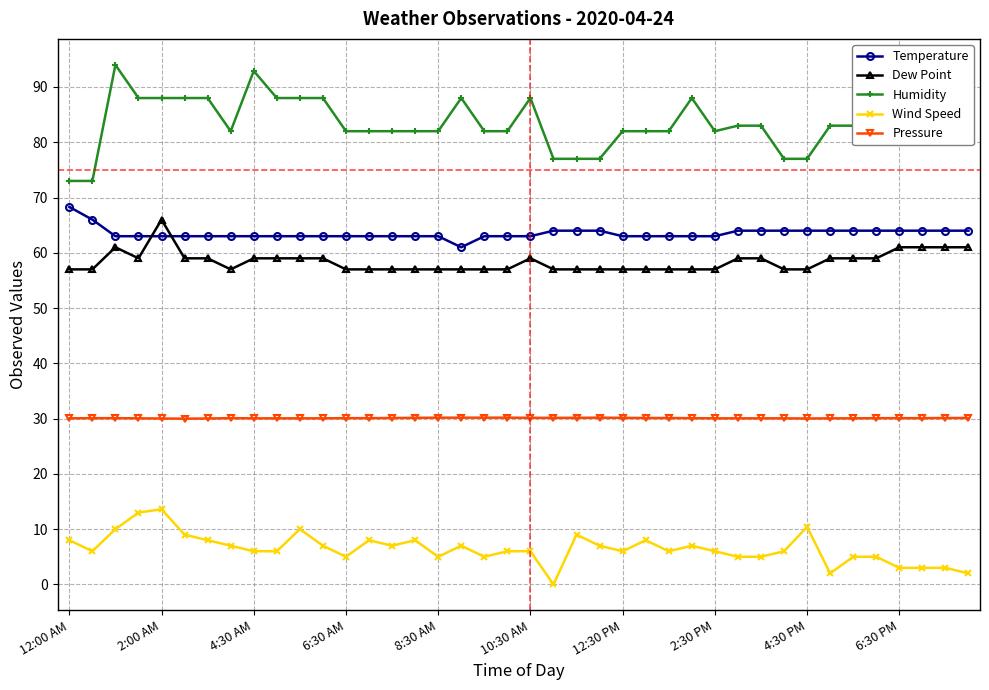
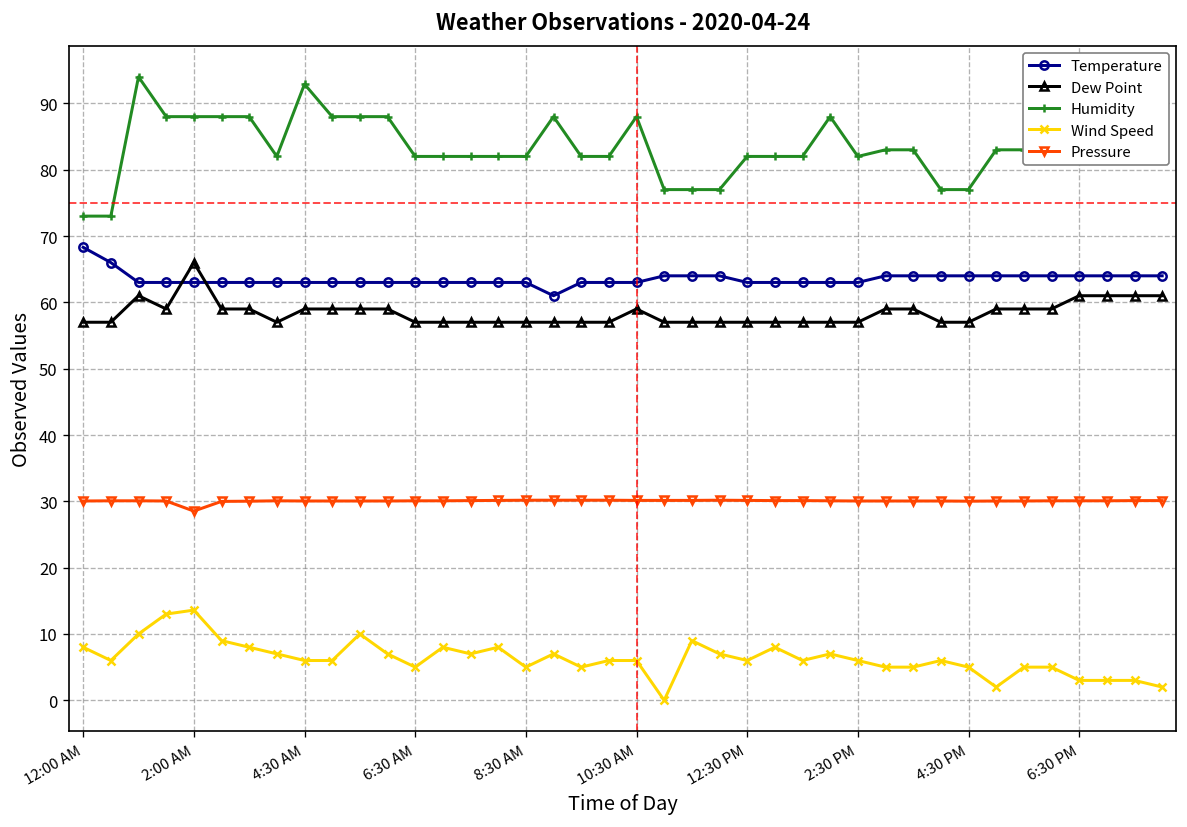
Pressure, 2:00 AM: 30 -> 29
Wind Speed, 4:30 PM: 10 -> 5
